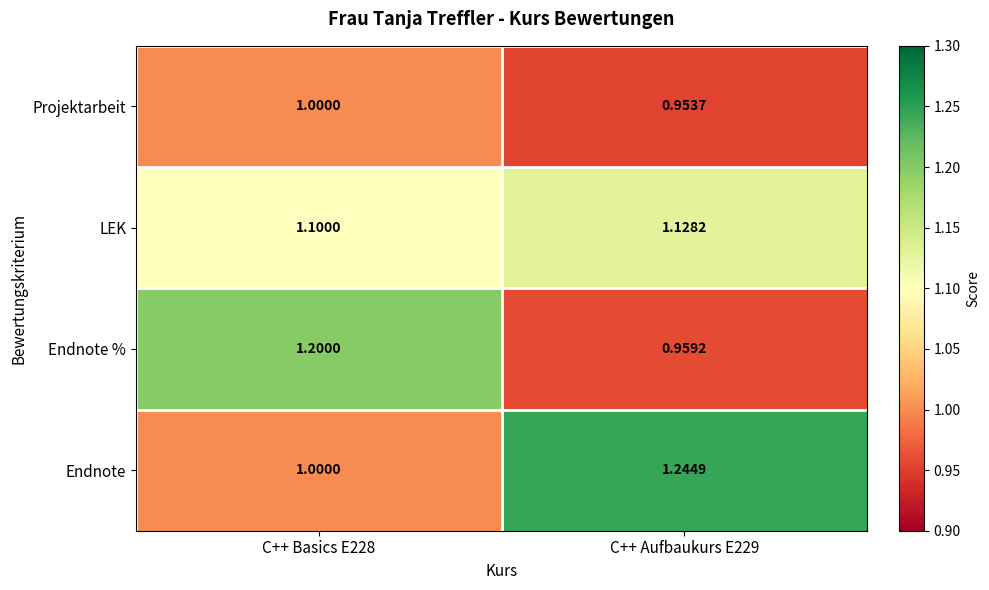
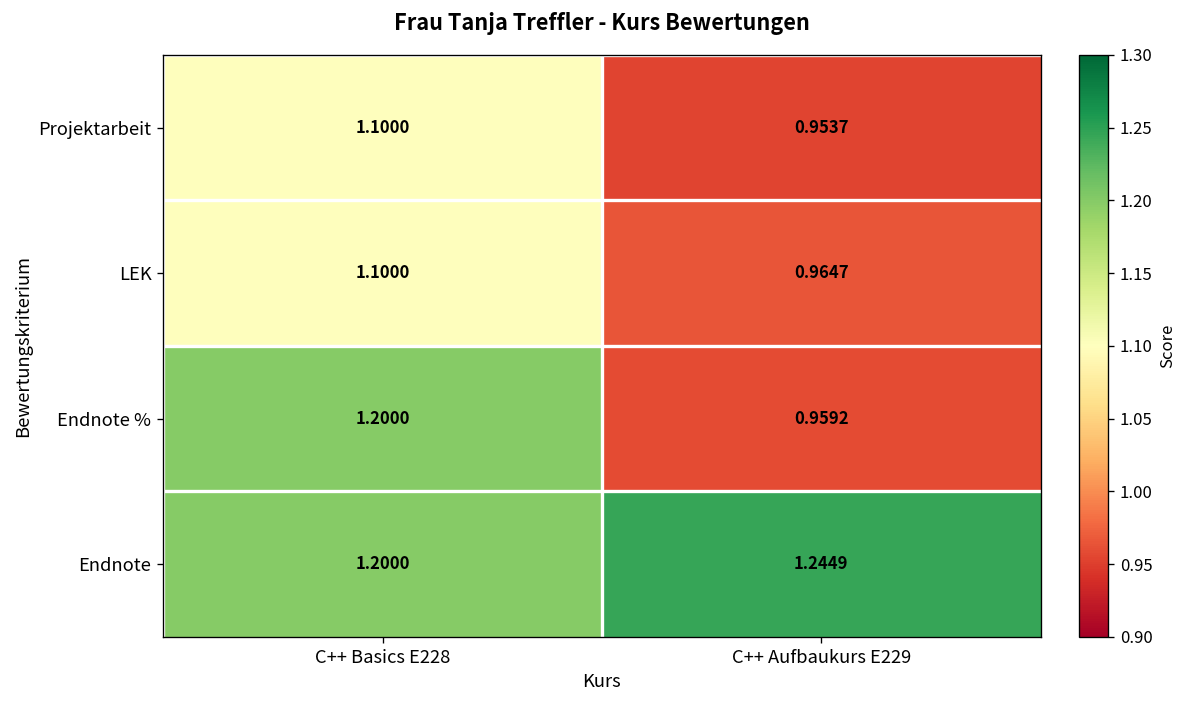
Projektarbeit, C++ Basics E228: 1.0000 -> 1.1000
LEK, C++ Aufbaukurs E229: 1.1282 -> 0.9647
Endnote, C++ Basics E228: 1.0000 -> 1.2000
